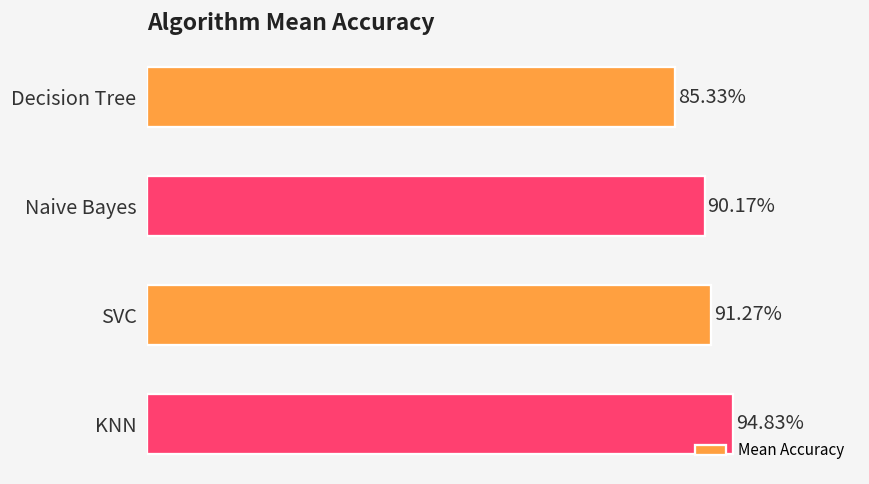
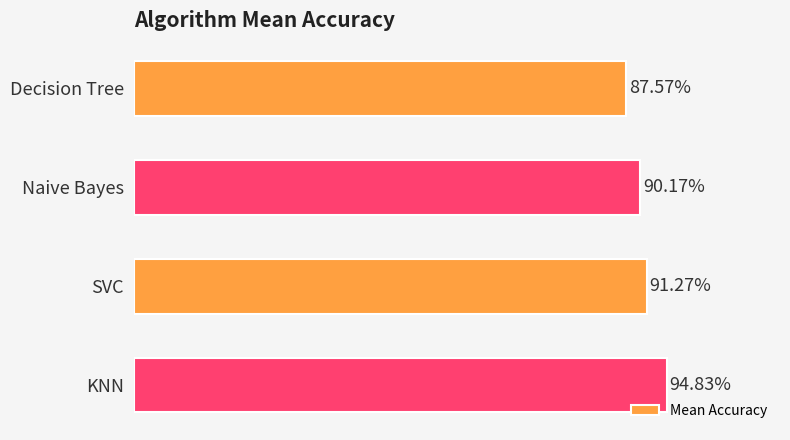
Decision Tree: 85.33% -> 87.57%
